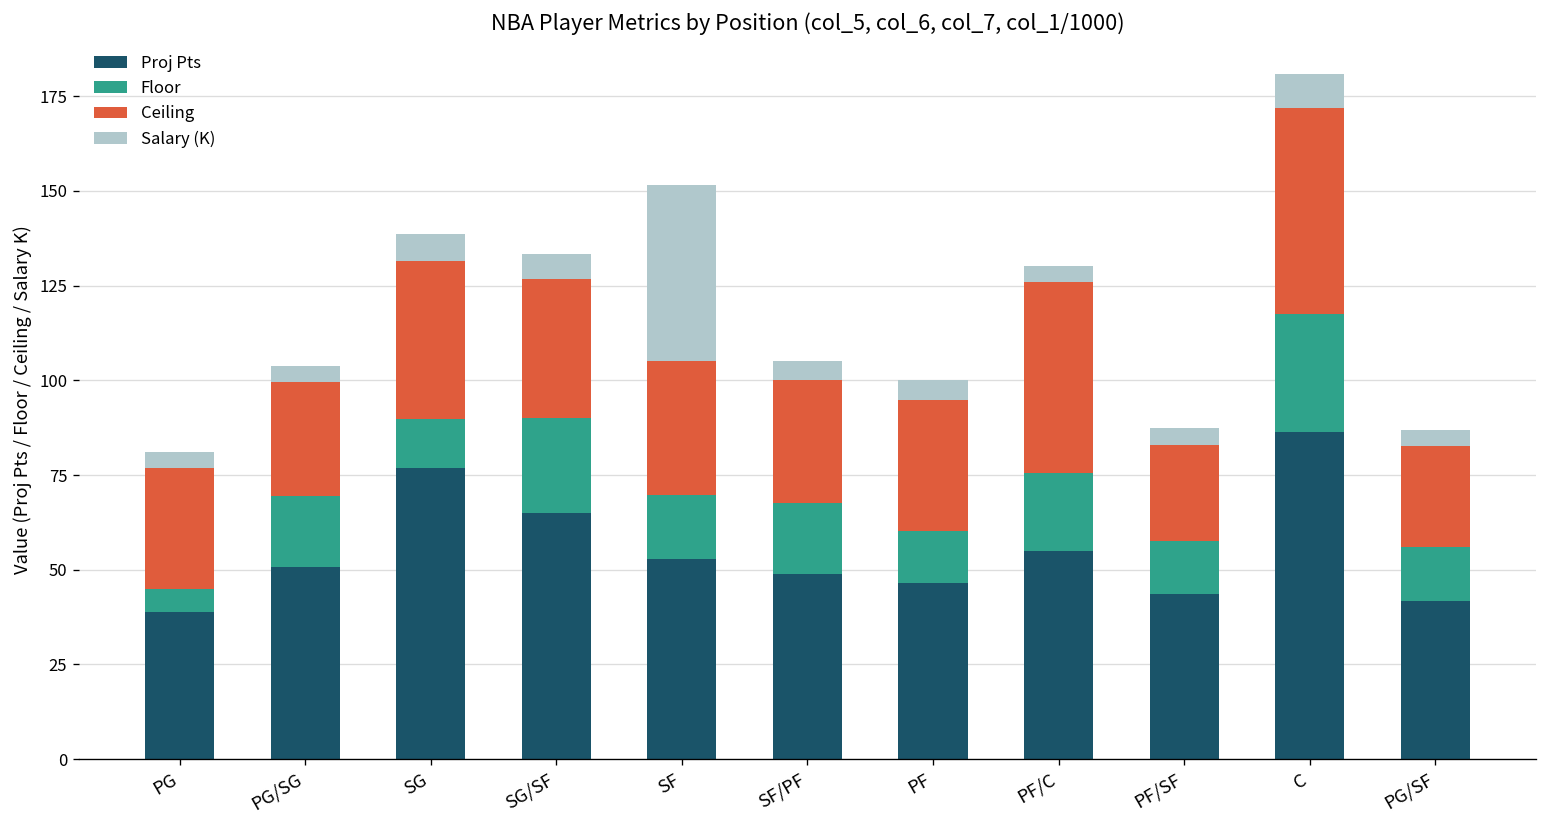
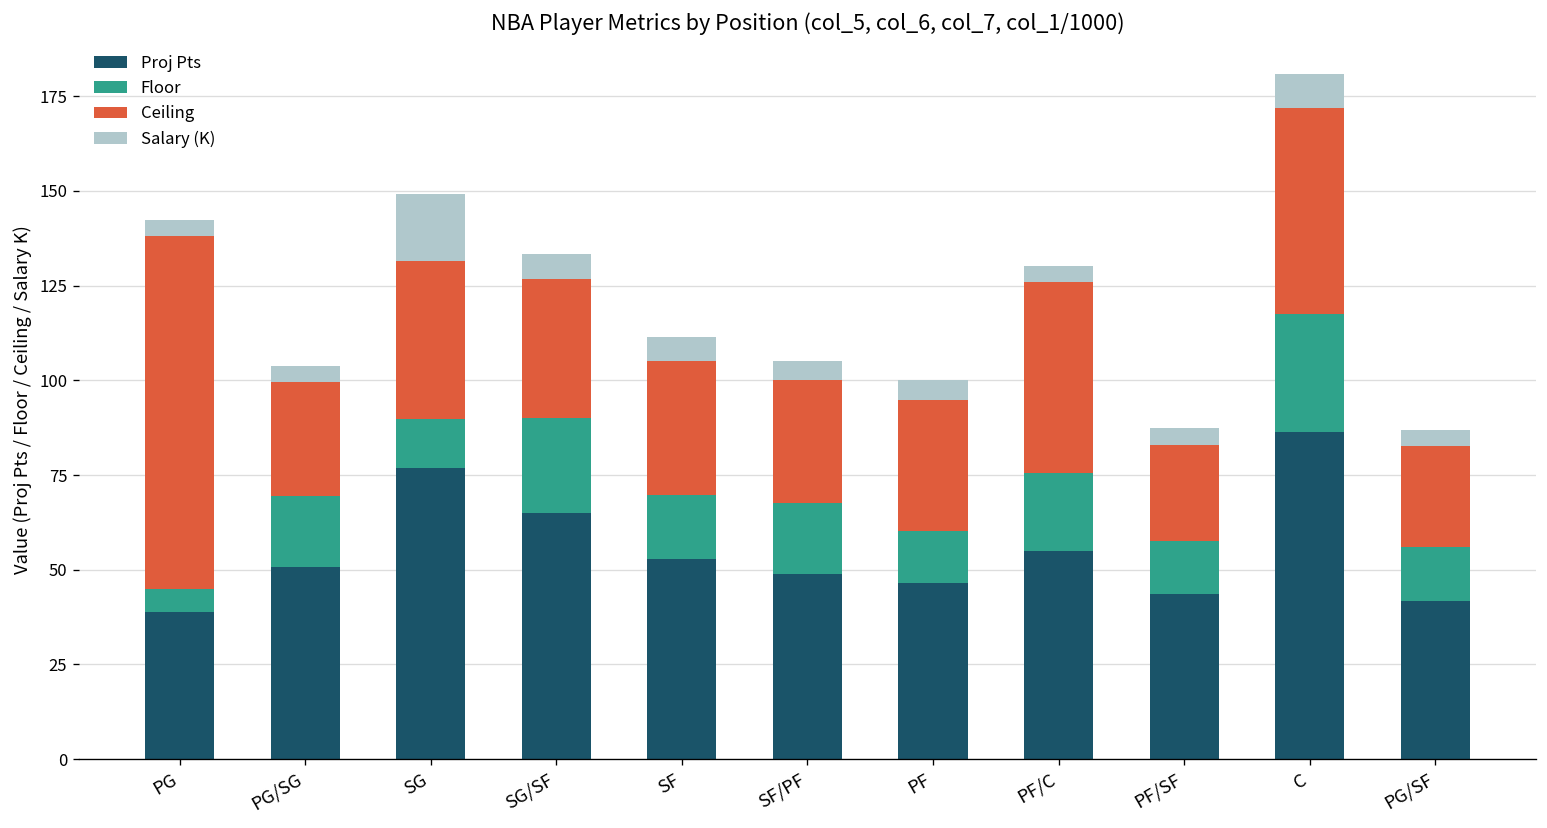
Ceiling, PG: 32 -> 93
Salary (K), SG: 7 -> 18
Salary (K), SF: 46 -> 6
